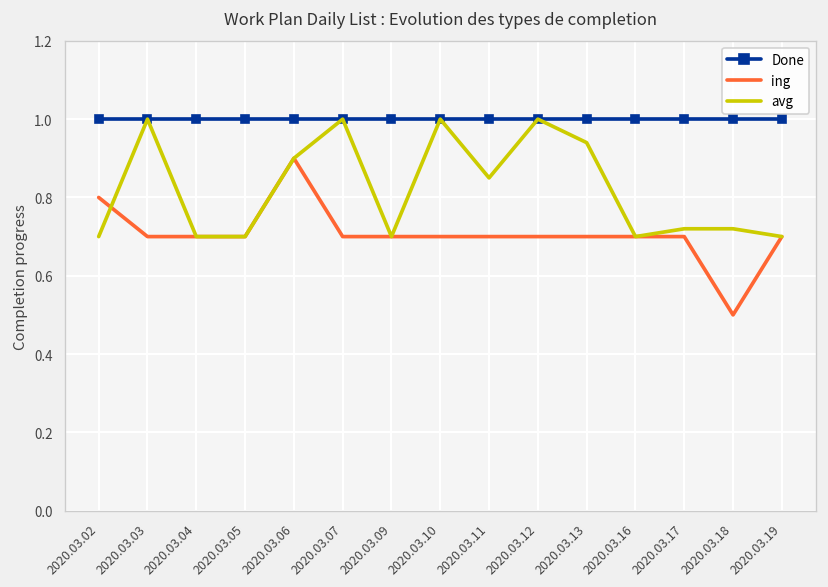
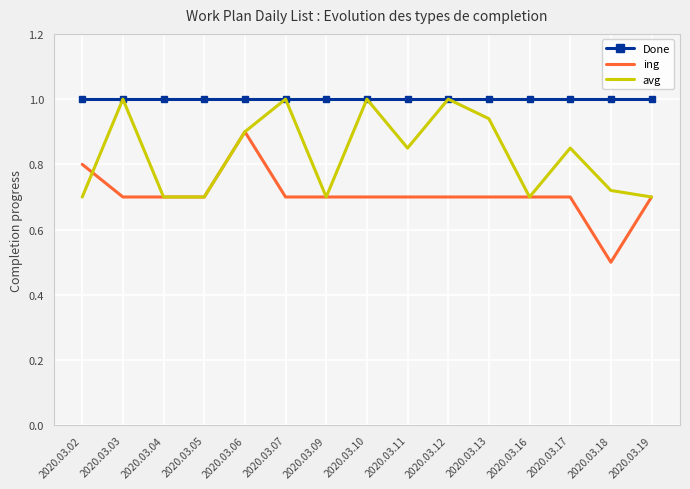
avg, 2020.03.17: 0.72 -> 0.85
